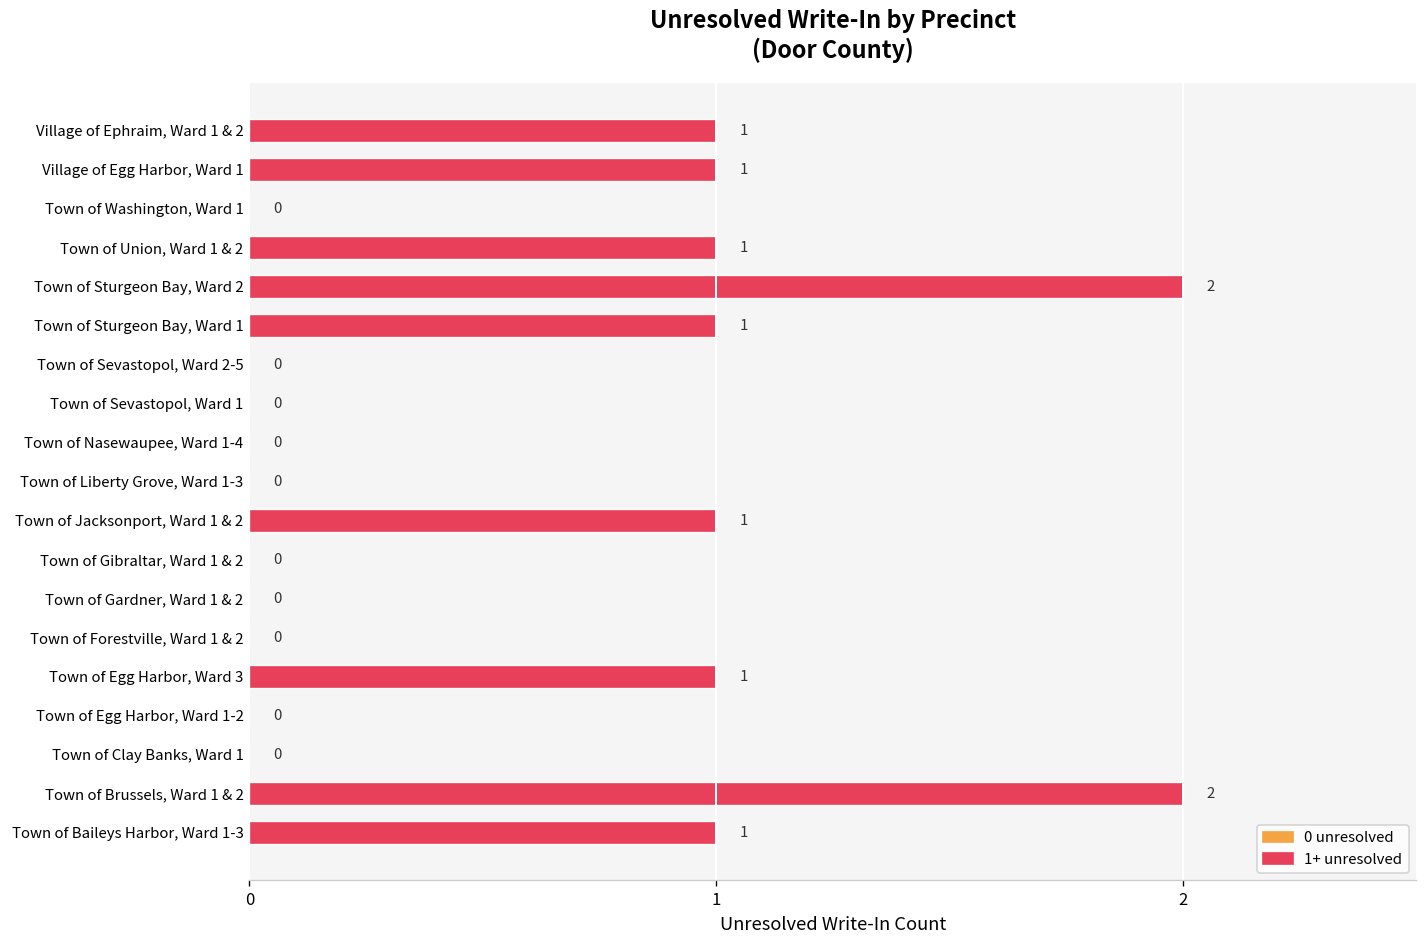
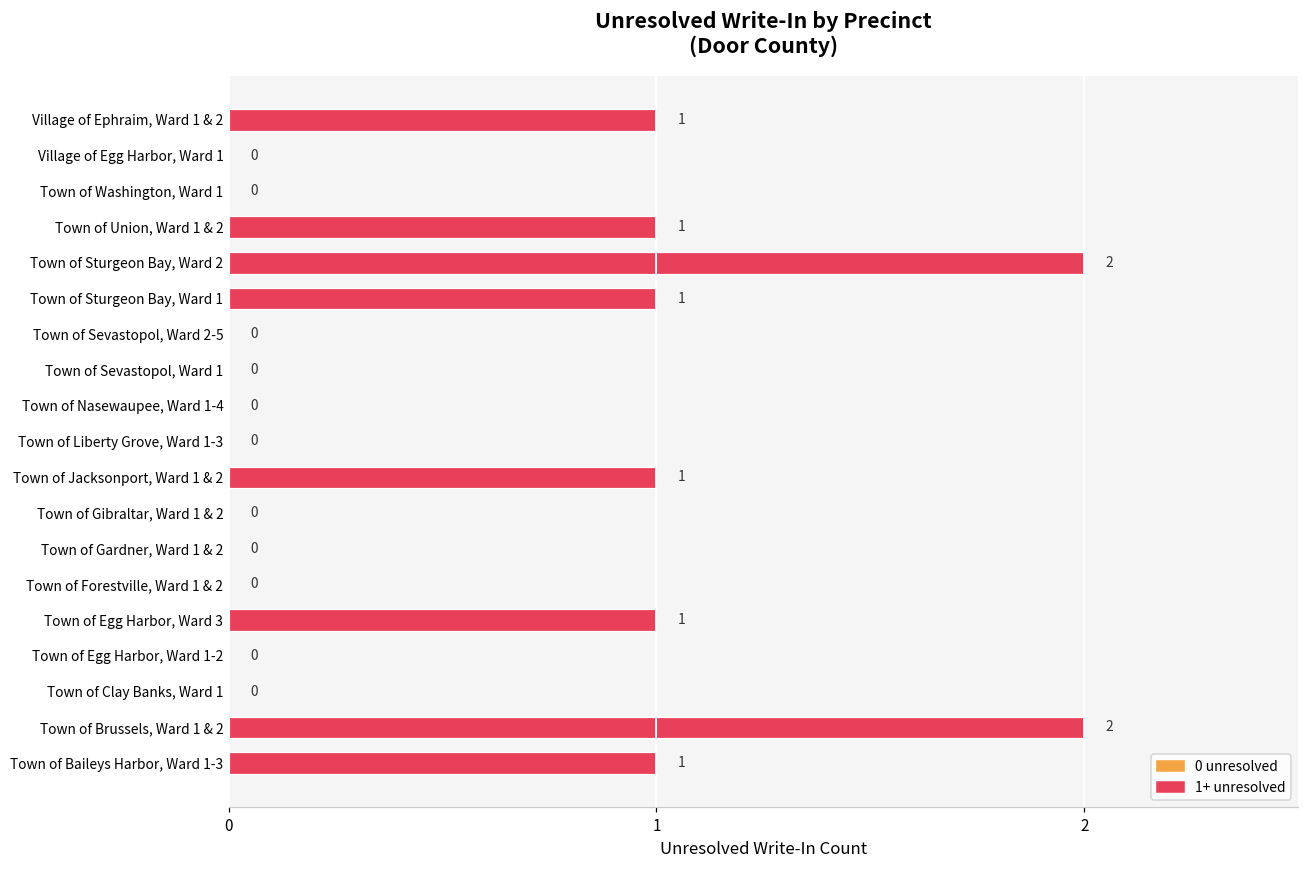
Village of Egg Harbor, Ward 1: 1 -> 0
